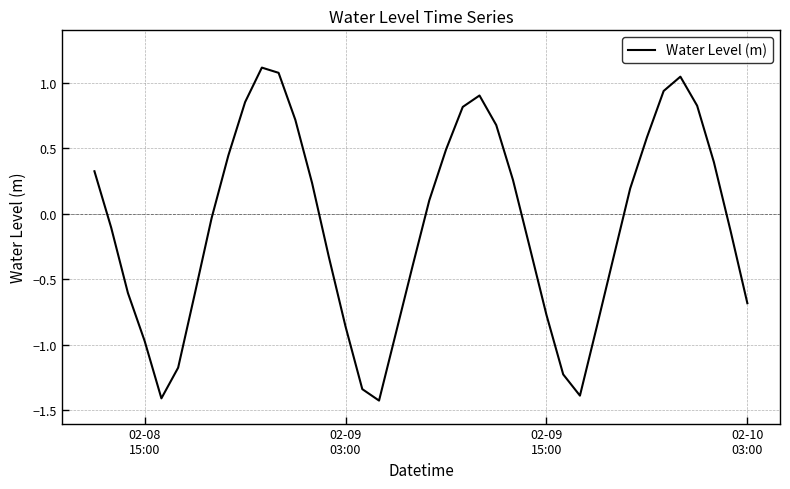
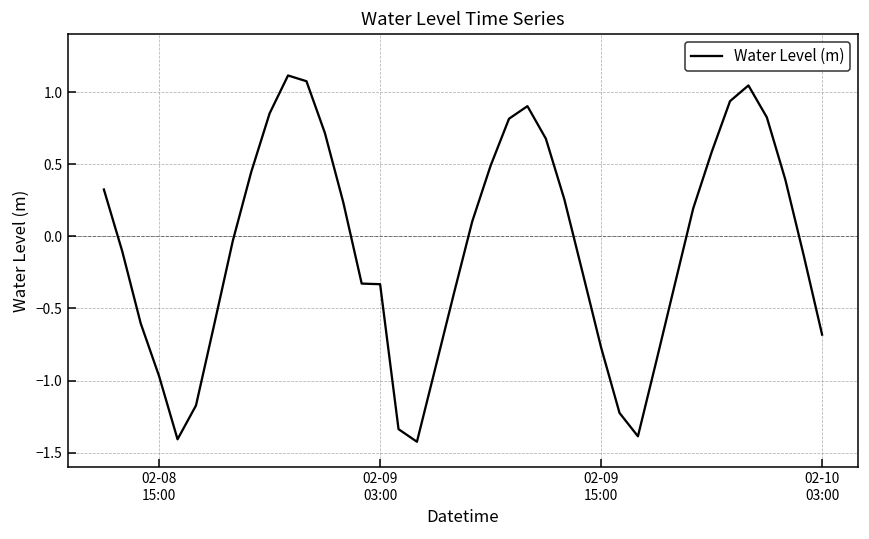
02-09 03:00: -0.86 -> -0.33
